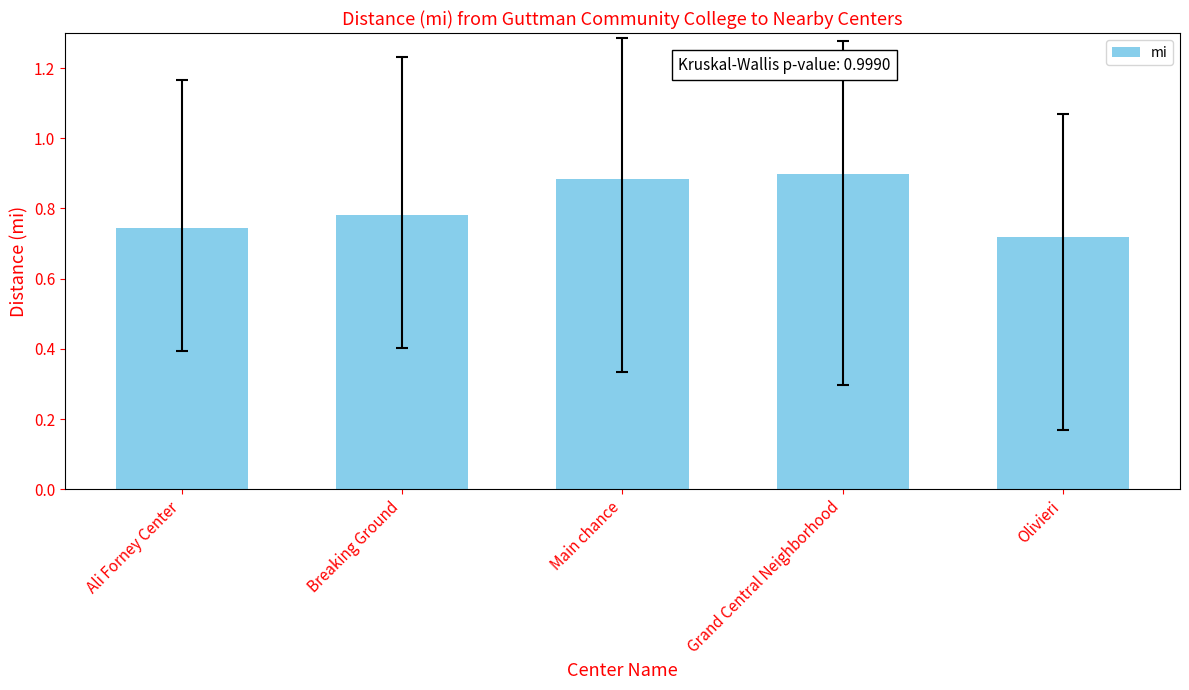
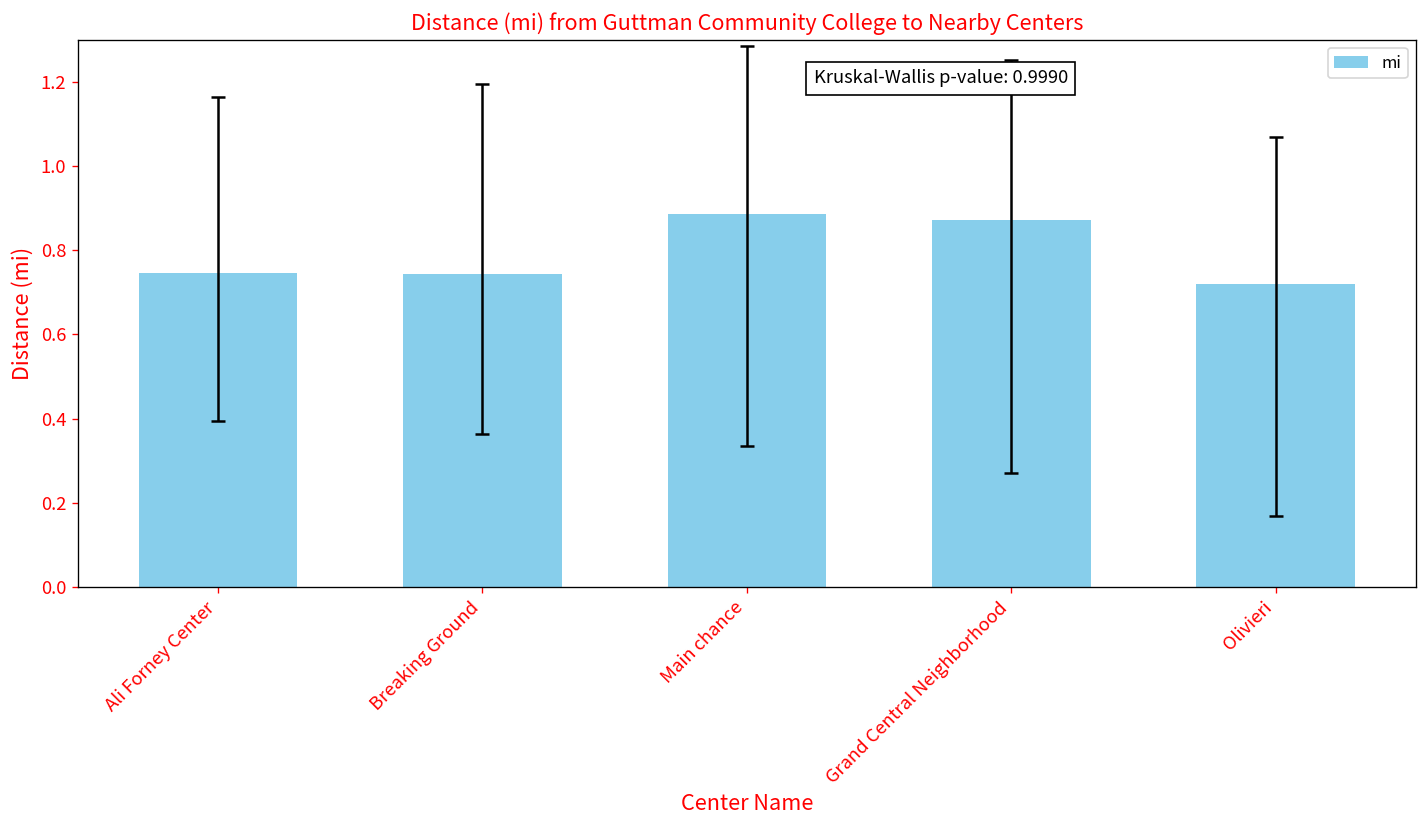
mi, Breaking Ground: 0.78 -> 0.74
mi, Grand Central Neighborhood: 0.90 -> 0.87
